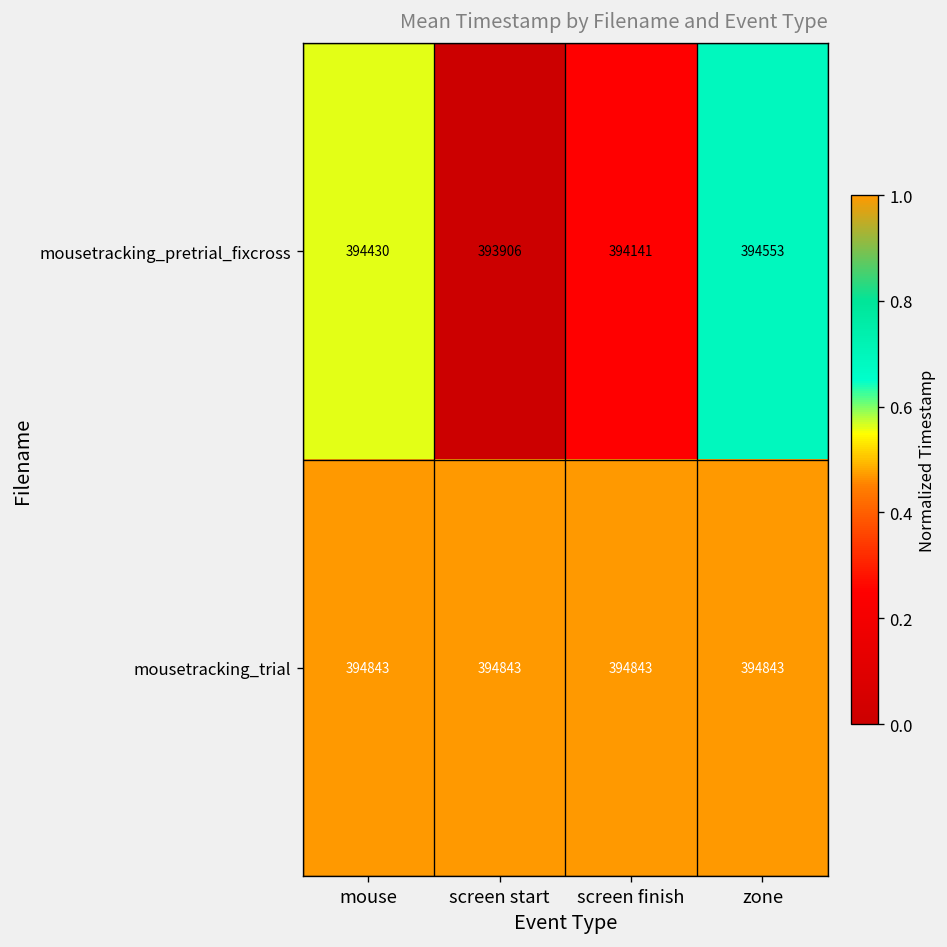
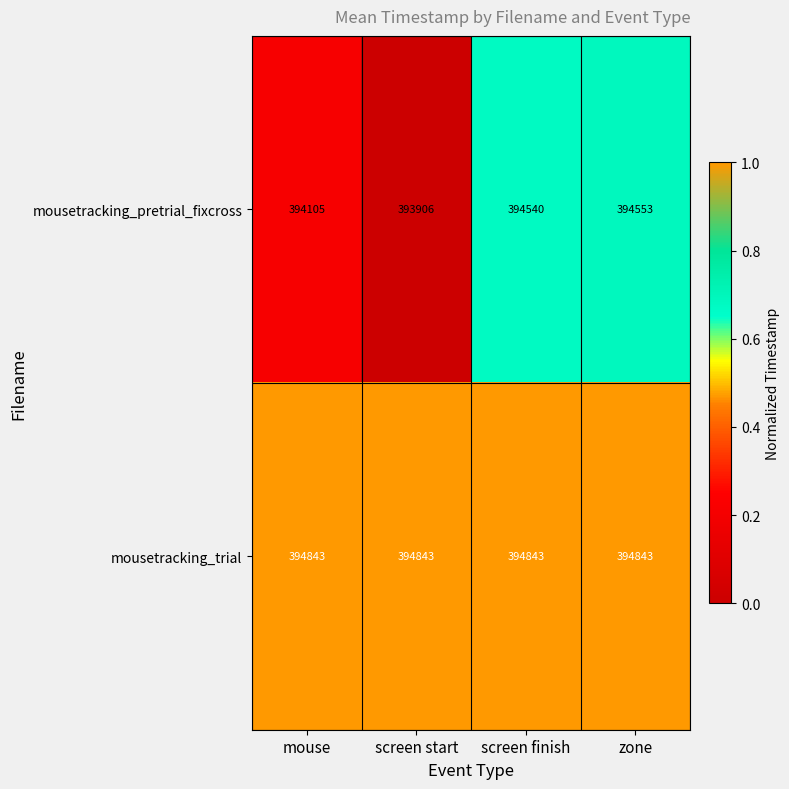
mousetracking_pretrial_fixcross, mouse: 394430 -> 394105
mousetracking_pretrial_fixcross, screen finish: 394141 -> 394540
